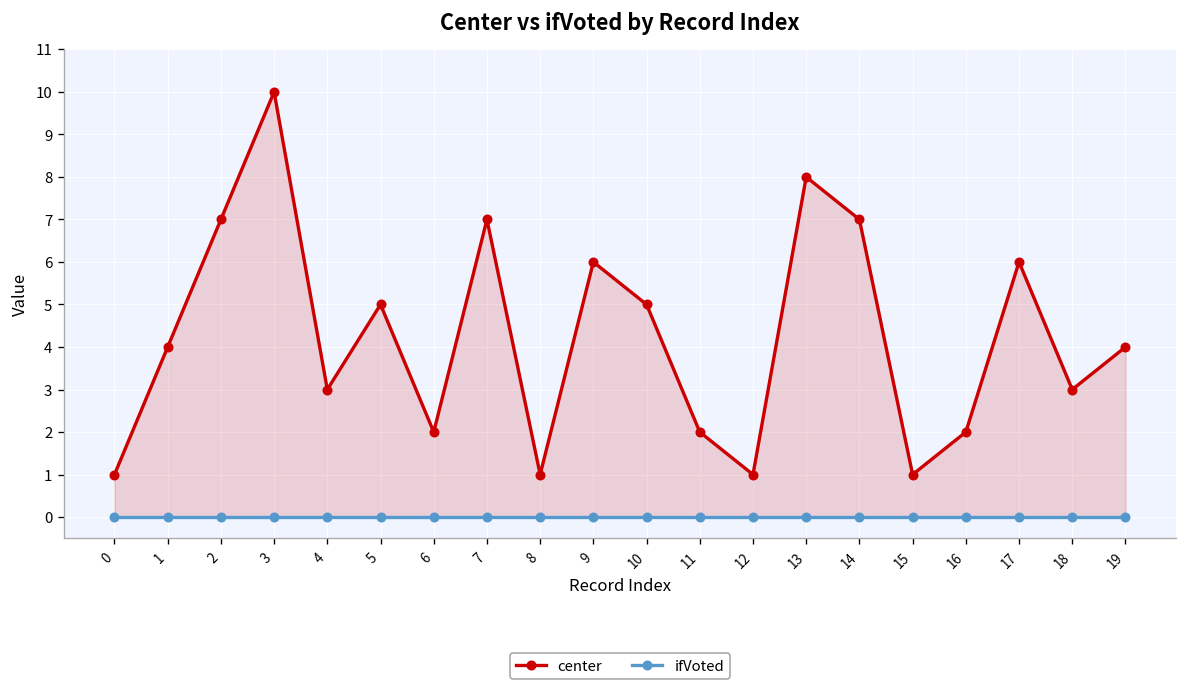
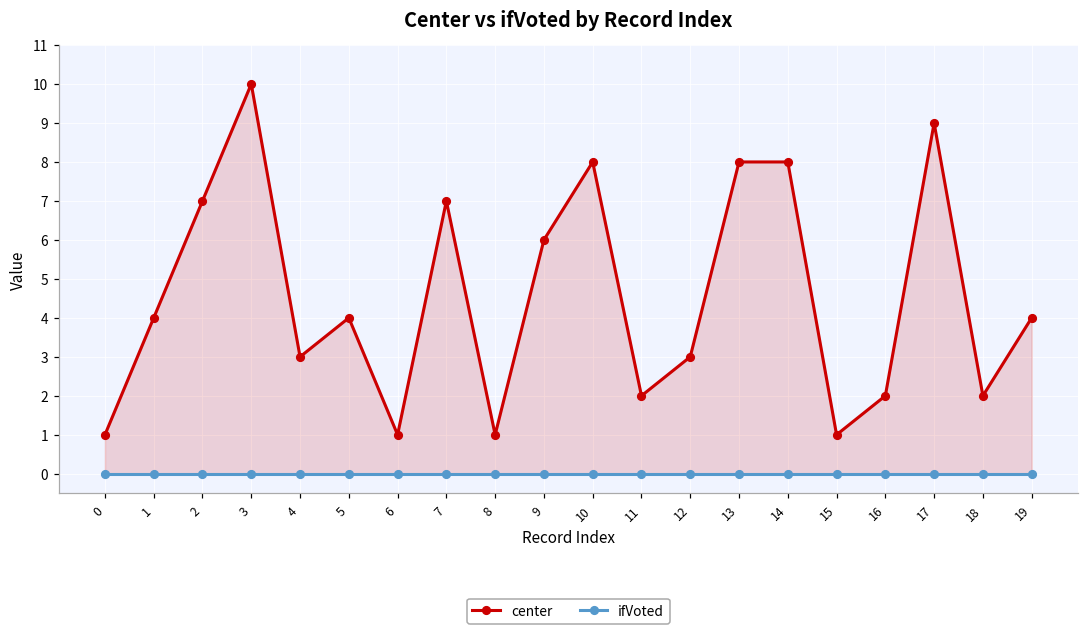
center, 5: 5 -> 4
center, 6: 2 -> 1
center, 10: 5 -> 8
center, 12: 1 -> 3
center, 14: 7 -> 8
center, 17: 6 -> 9
center, 18: 3 -> 2
